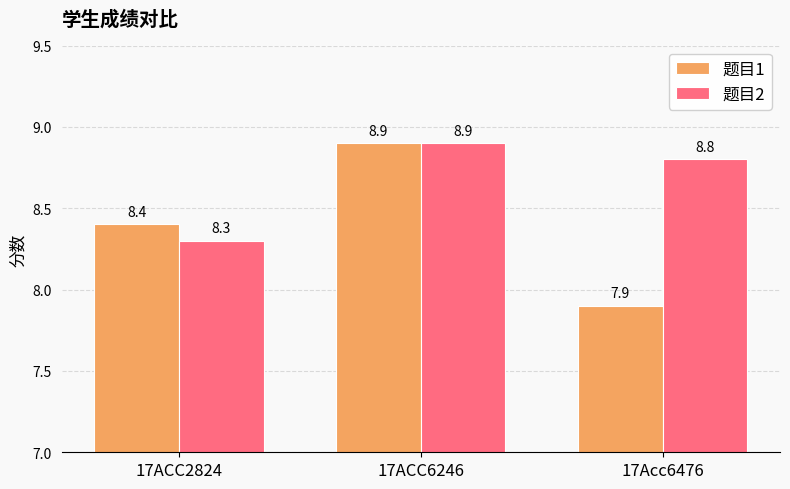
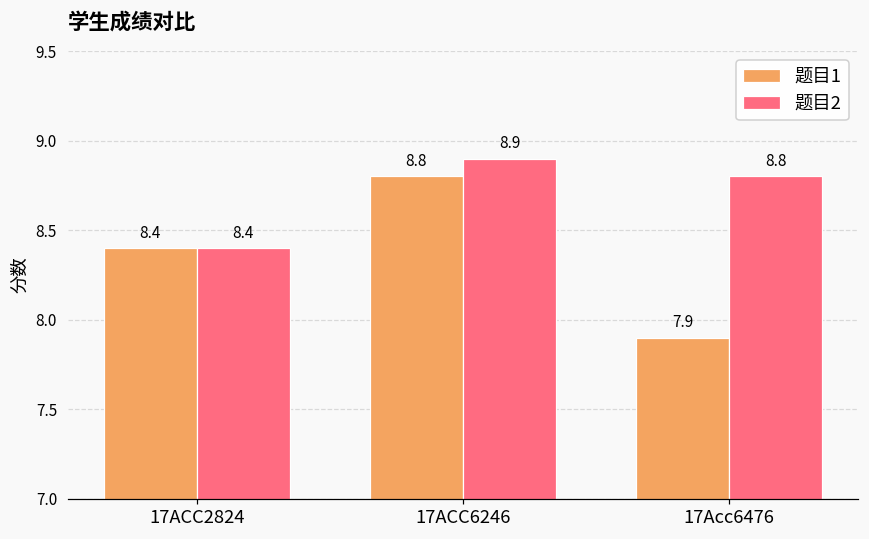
题目2, 17ACC2824: 8.3 -> 8.4
题目1, 17ACC6246: 8.9 -> 8.8
